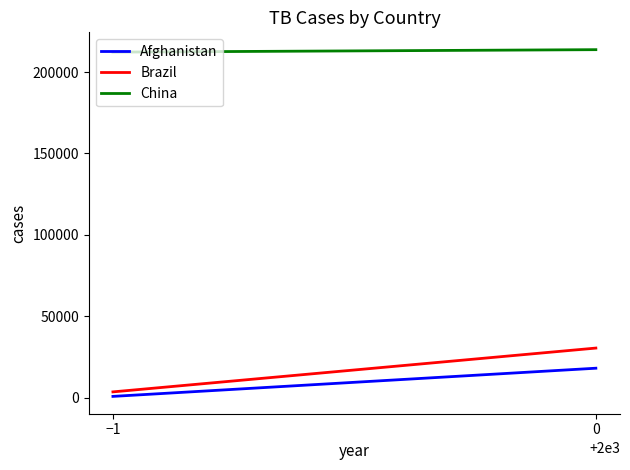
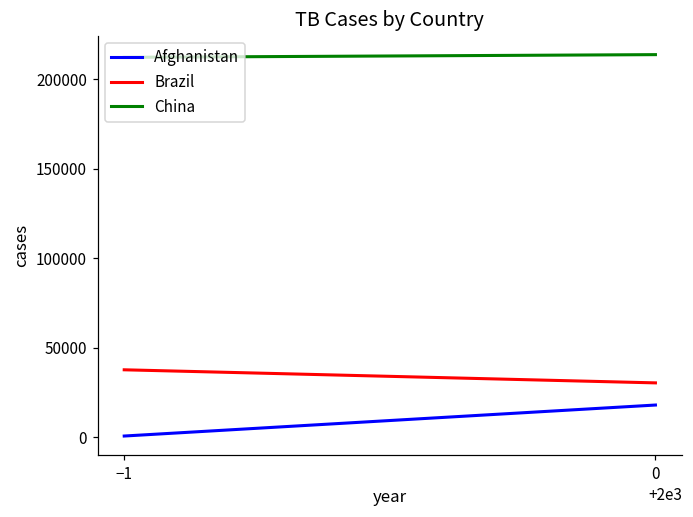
Brazil, −1: 4000 -> 38000
